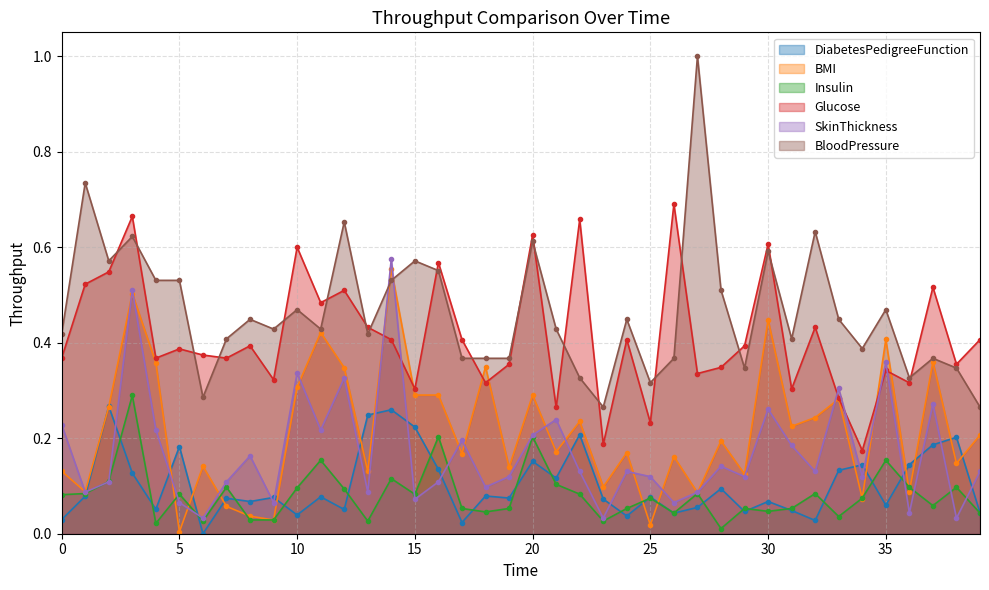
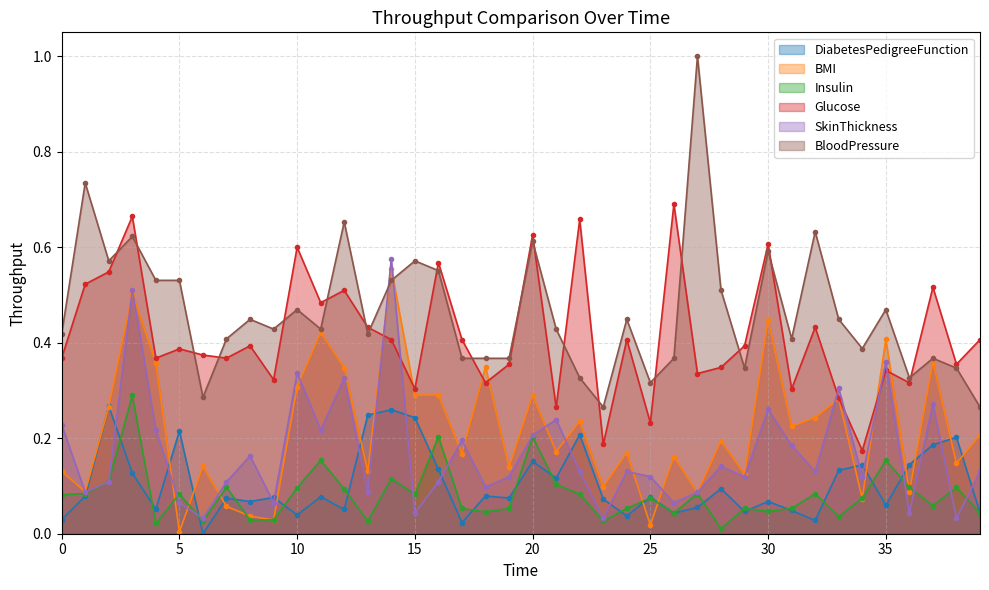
DiabetesPedigreeFunction, 5: 0.18 -> 0.22
DiabetesPedigreeFunction, 15: 0.22 -> 0.24
SkinThickness, 15: 0.07 -> 0.04
